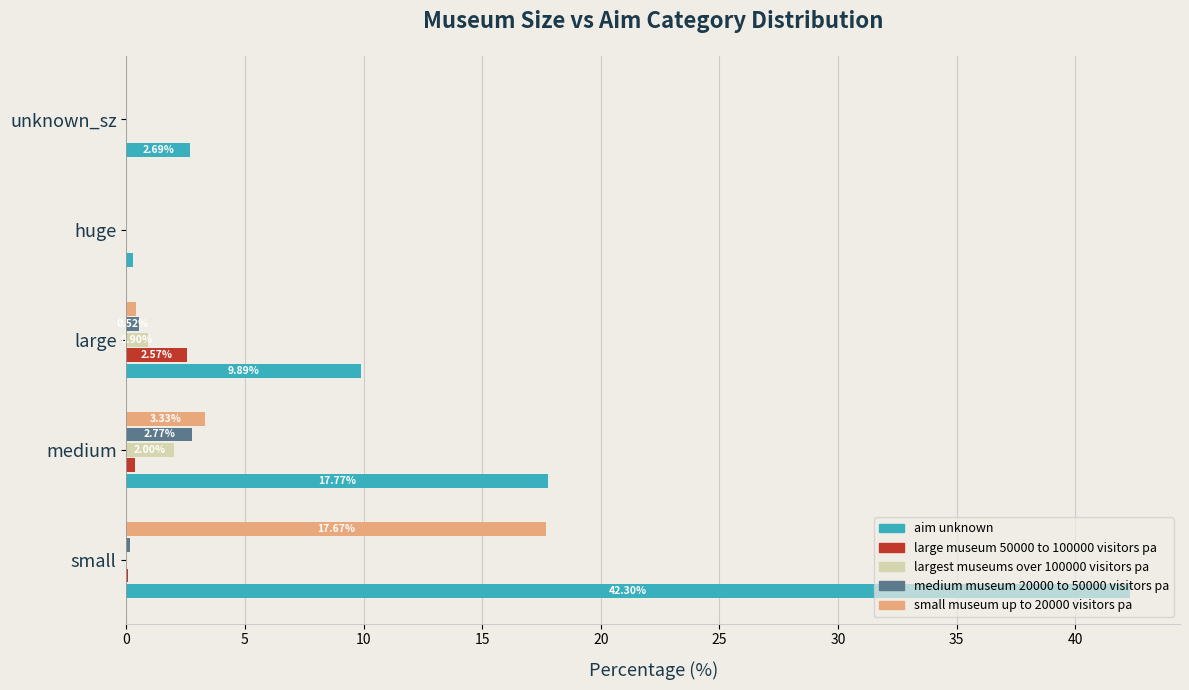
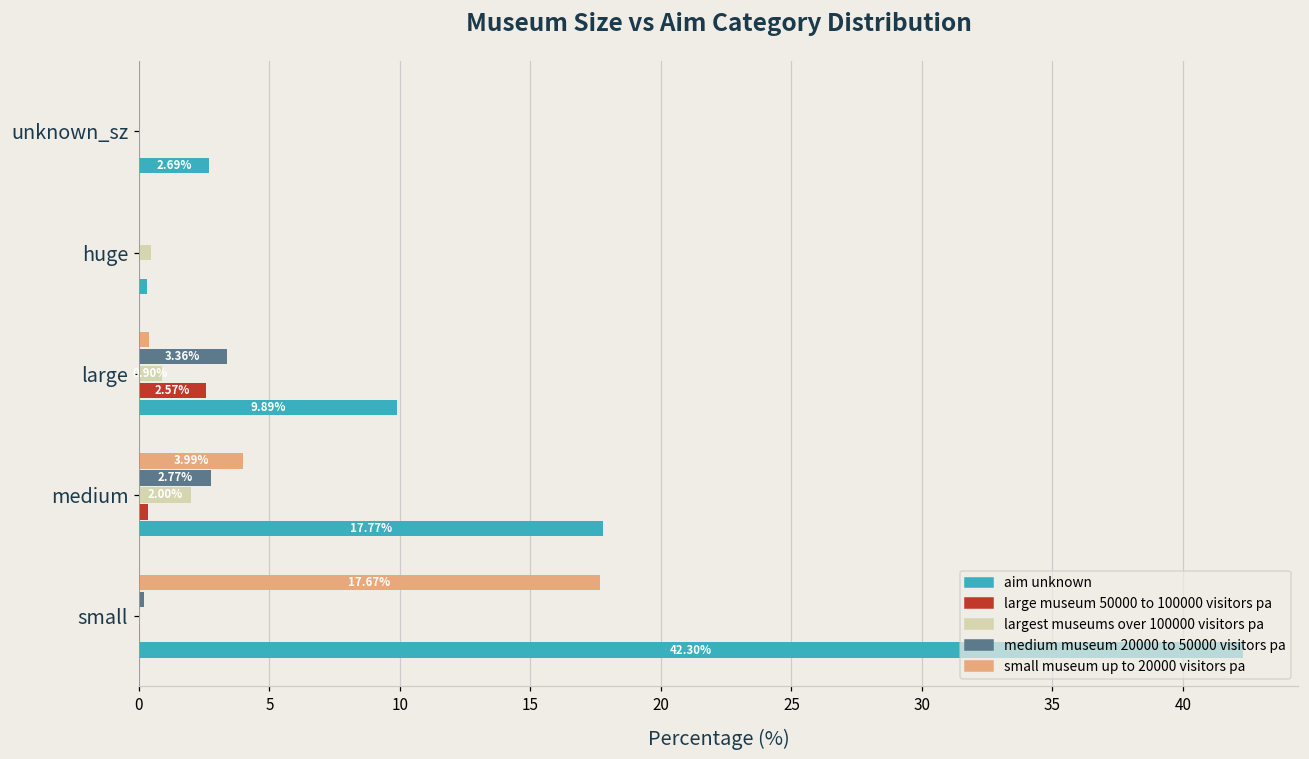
largest museums over 100000 visitors pa, huge: 0.0 -> 0.5
medium museum 20000 to 50000 visitors pa, large: 0.5 -> 3.4
small museum up to 20000 visitors pa, medium: 3.33% -> 3.99%
